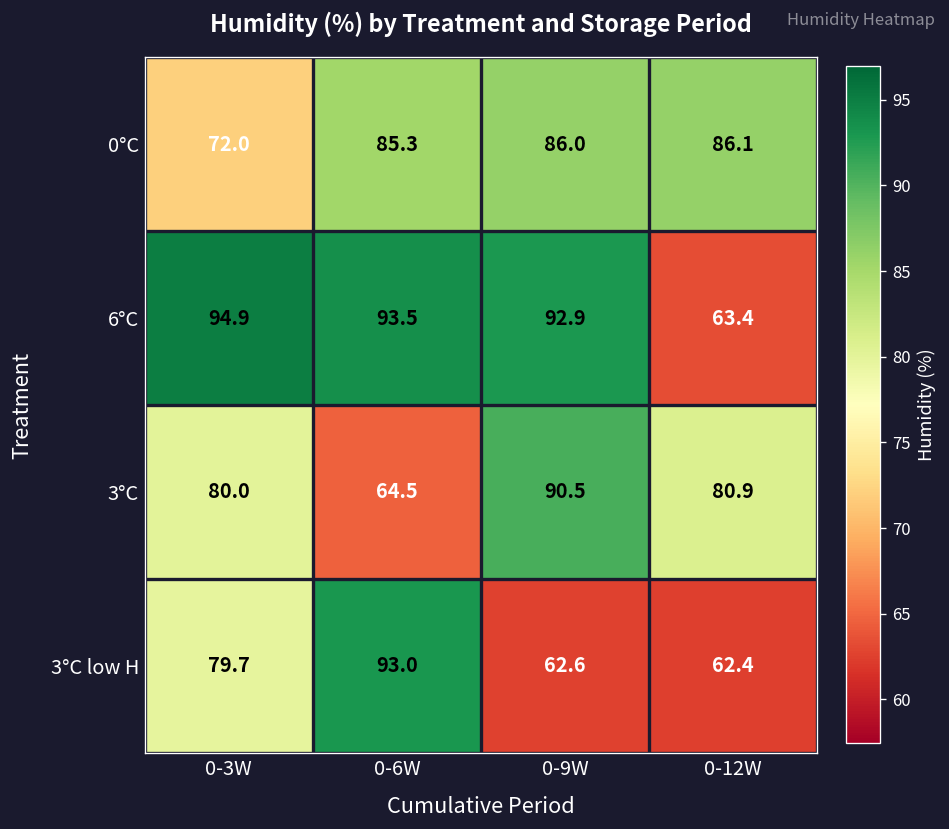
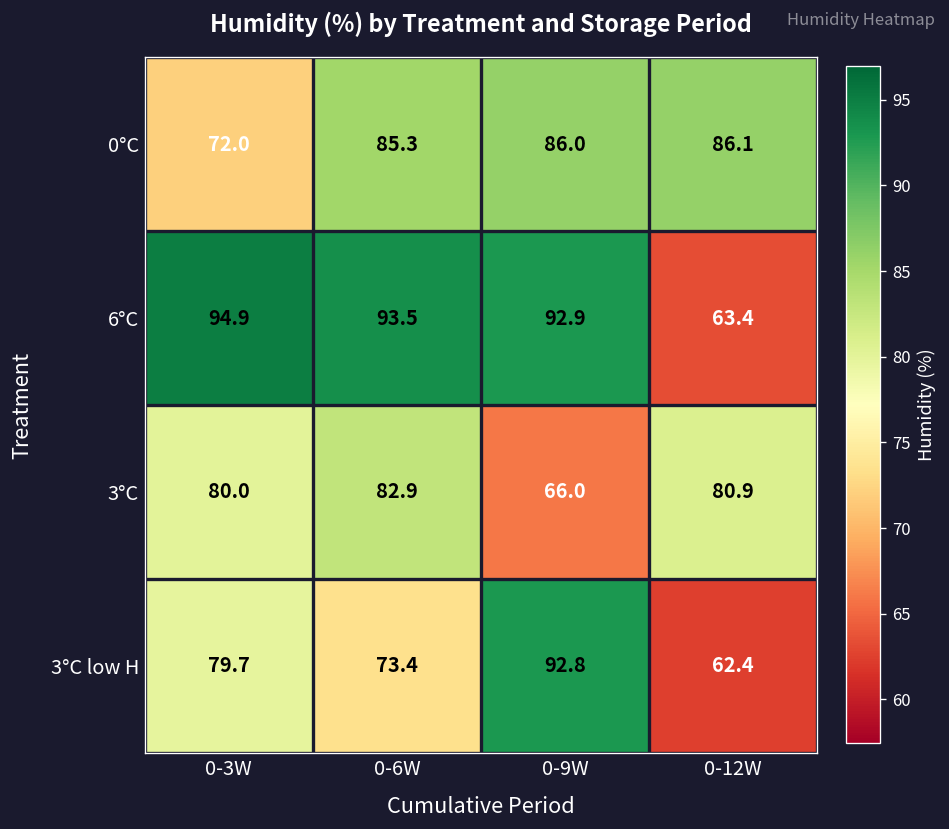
3°C, 0-6W: 64.5 -> 82.9
3°C, 0-9W: 90.5 -> 66.0
3°C low H, 0-6W: 93.0 -> 73.4
3°C low H, 0-9W: 62.6 -> 92.8
